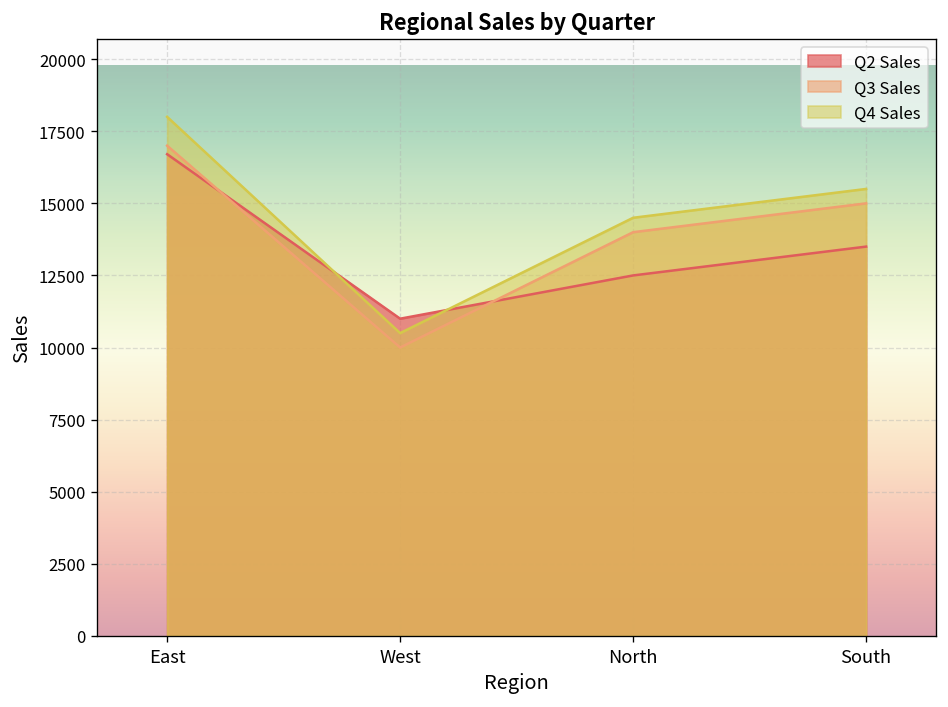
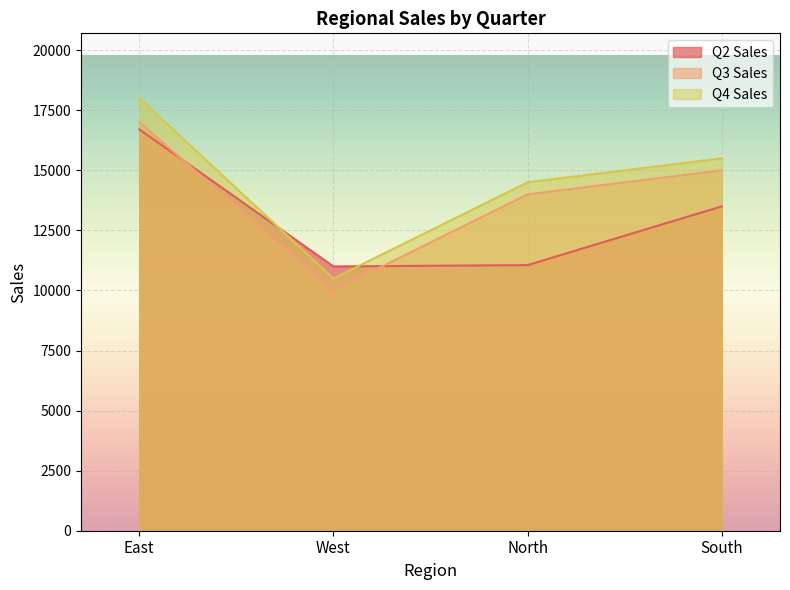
Q2 Sales, North: 12500 -> 11100
